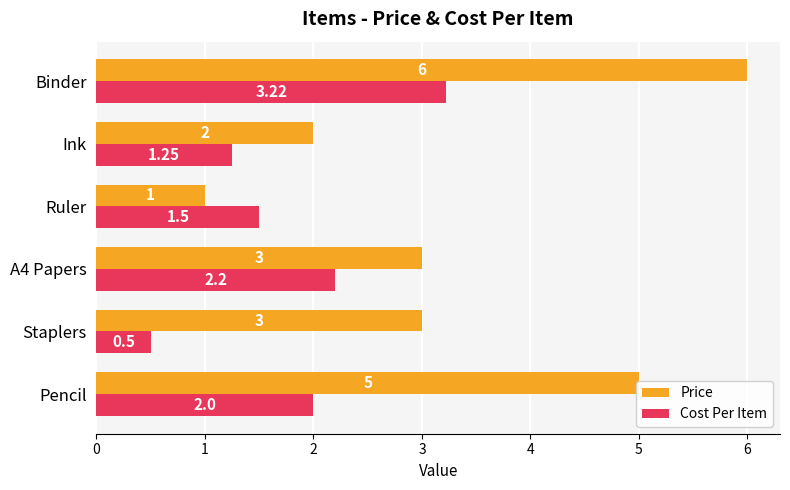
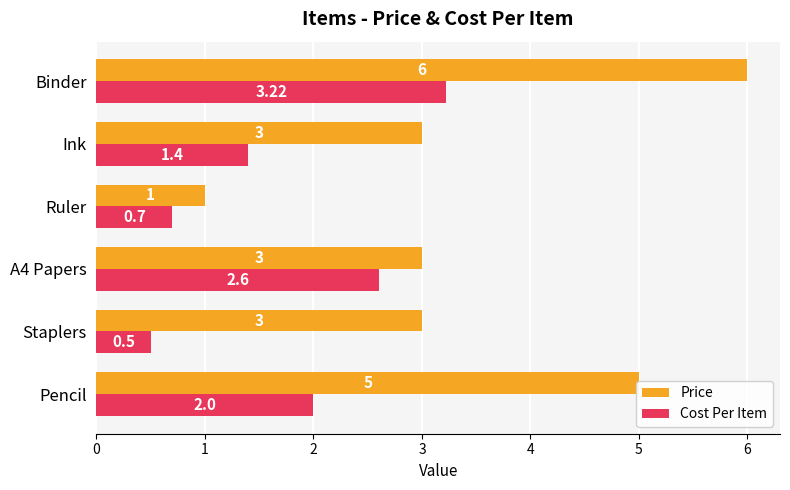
Price, Ink: 2 -> 3
Cost Per Item, Ink: 1.25 -> 1.4
Cost Per Item, Ruler: 1.5 -> 0.7
Cost Per Item, A4 Papers: 2.2 -> 2.6
